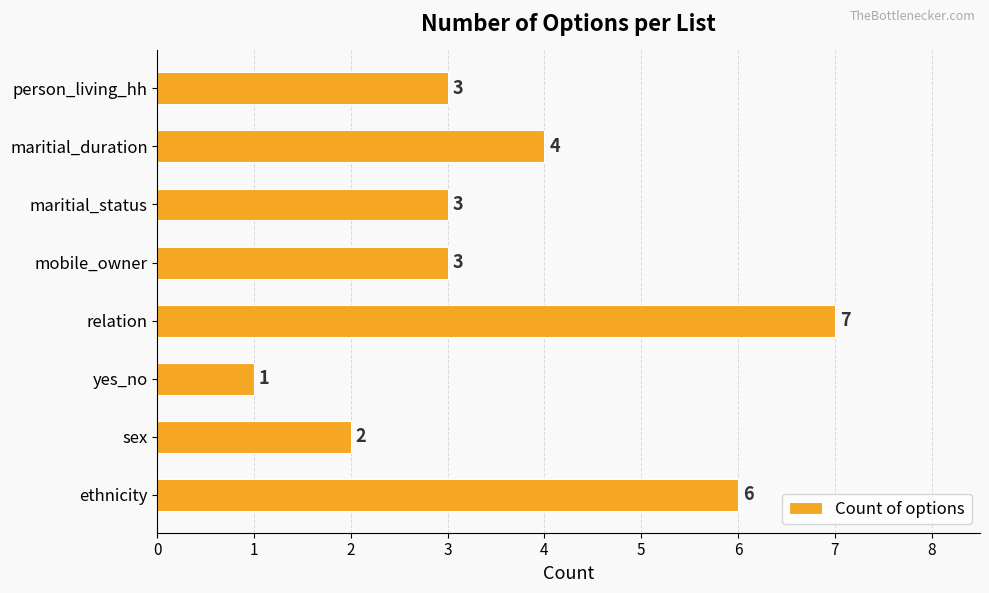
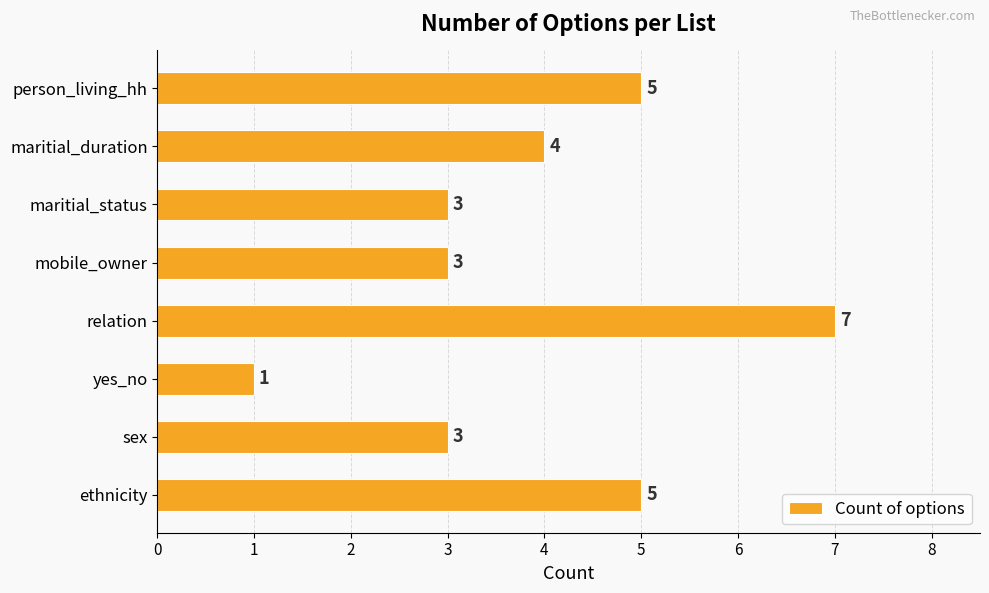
person_living_hh: 3 -> 5
sex: 2 -> 3
ethnicity: 6 -> 5
